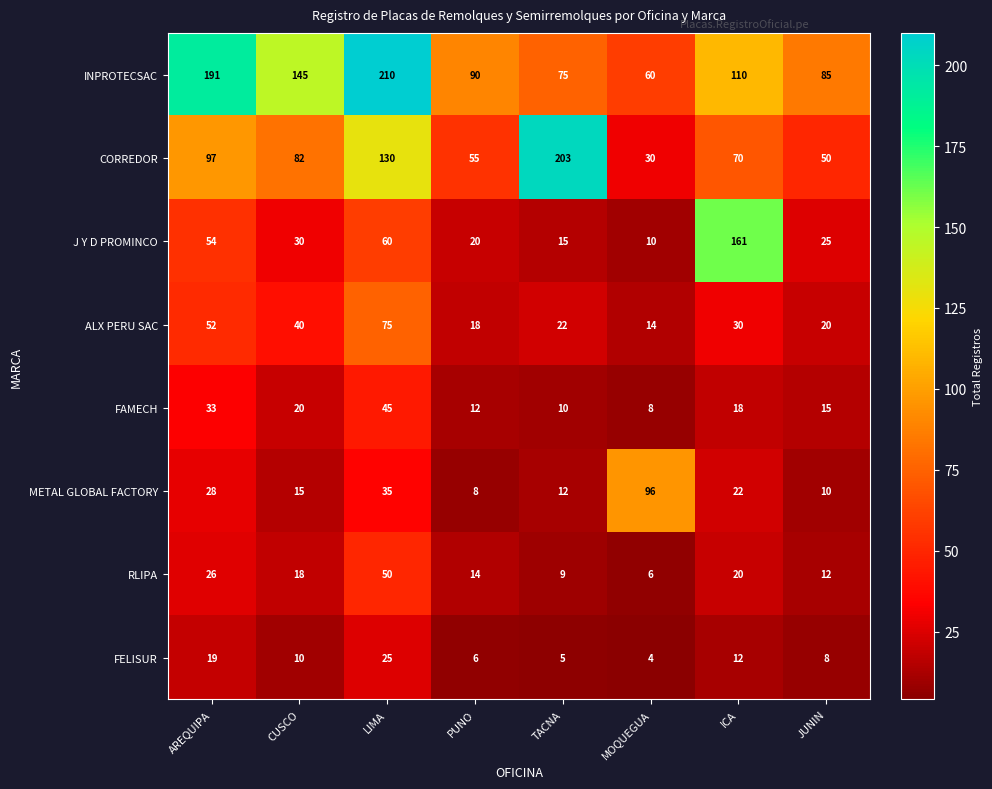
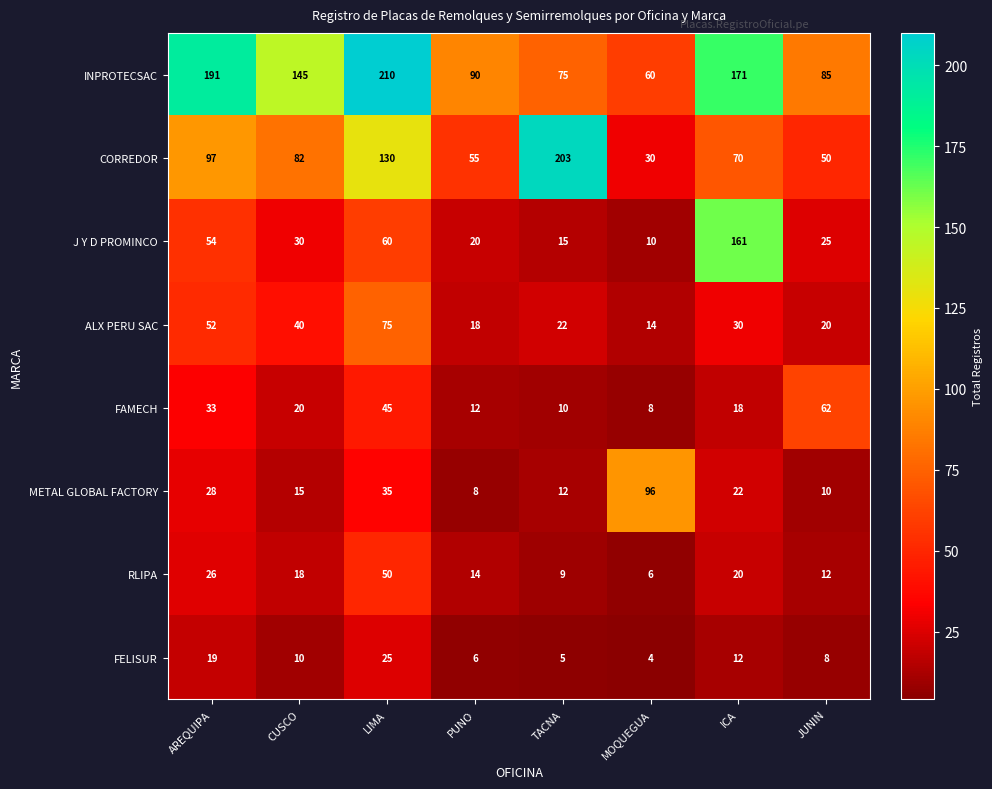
INPROTECSAC, ICA: 110 -> 171
FAMECH, JUNIN: 15 -> 62
